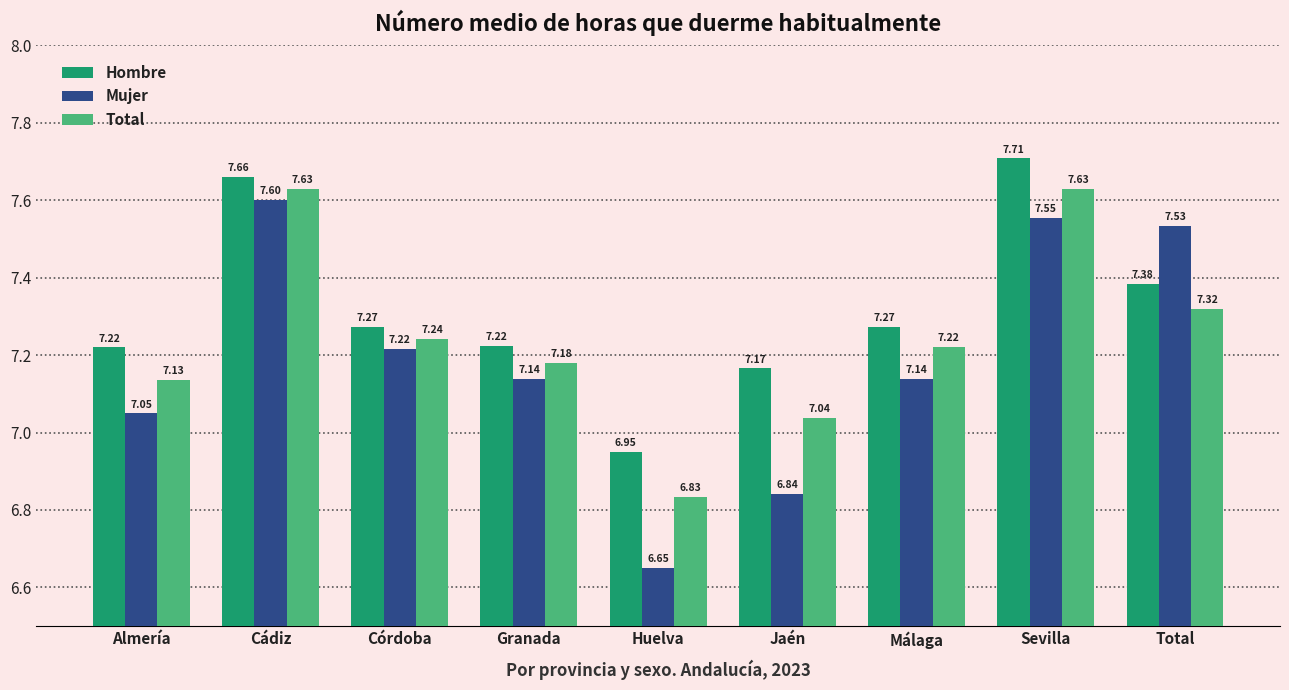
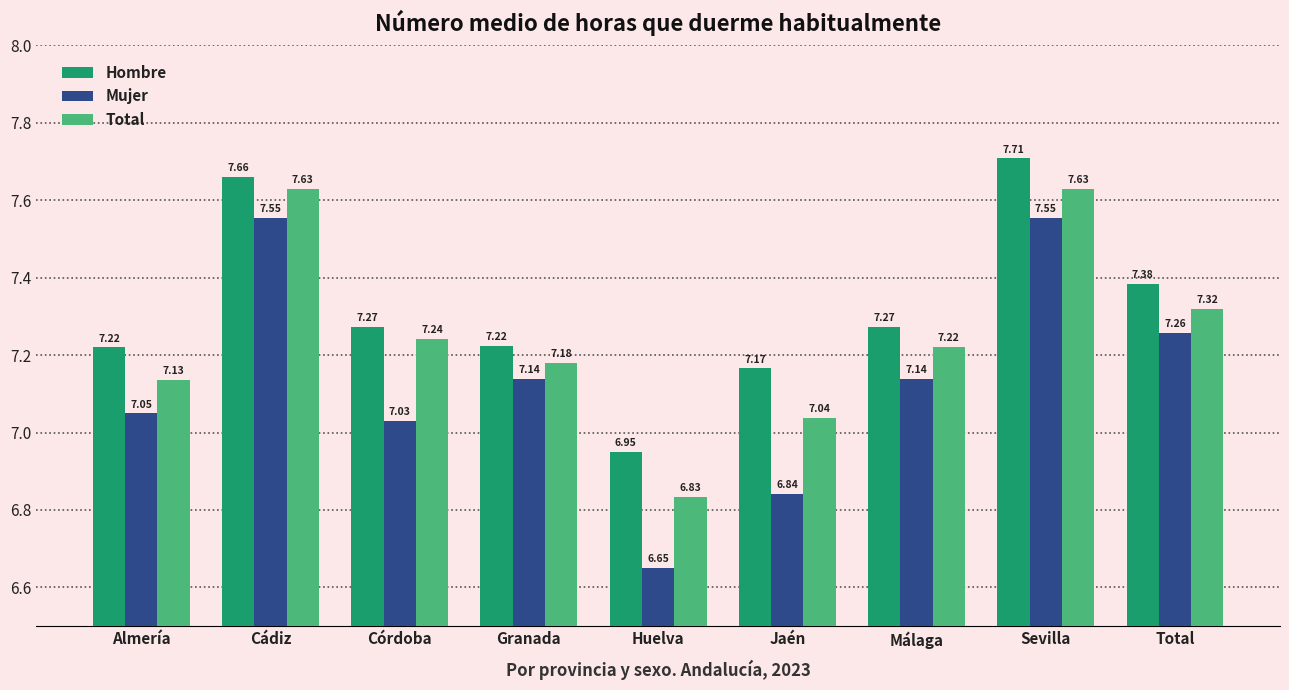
Mujer, Cádiz: 7.60 -> 7.55
Mujer, Córdoba: 7.22 -> 7.03
Mujer, Total: 7.53 -> 7.26
